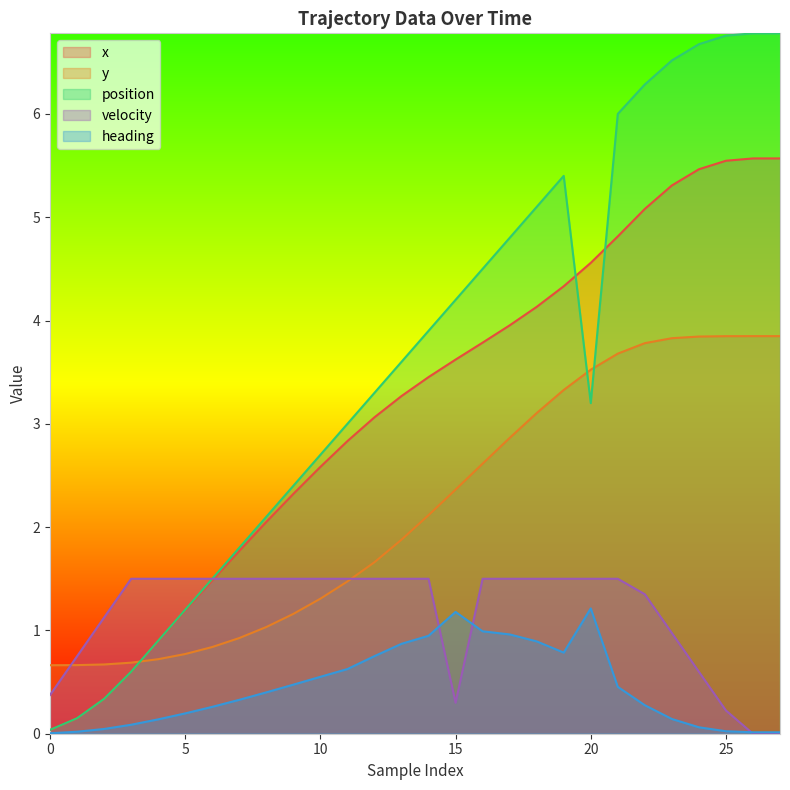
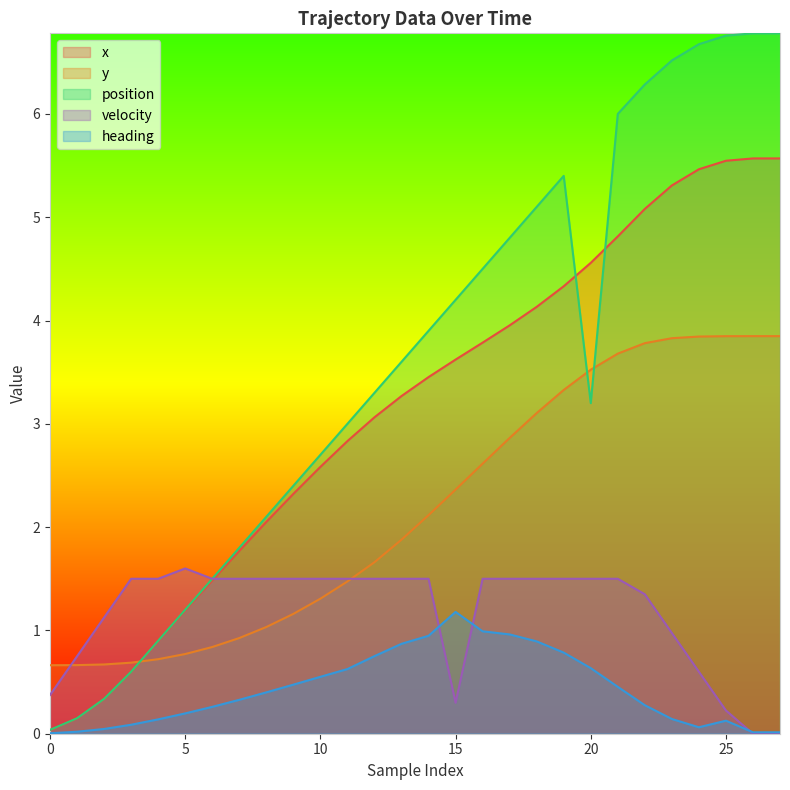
velocity, 5: 1.5 -> 1.6
heading, 20: 1.21 -> 0.63
heading, 25: 0.02 -> 0.13
